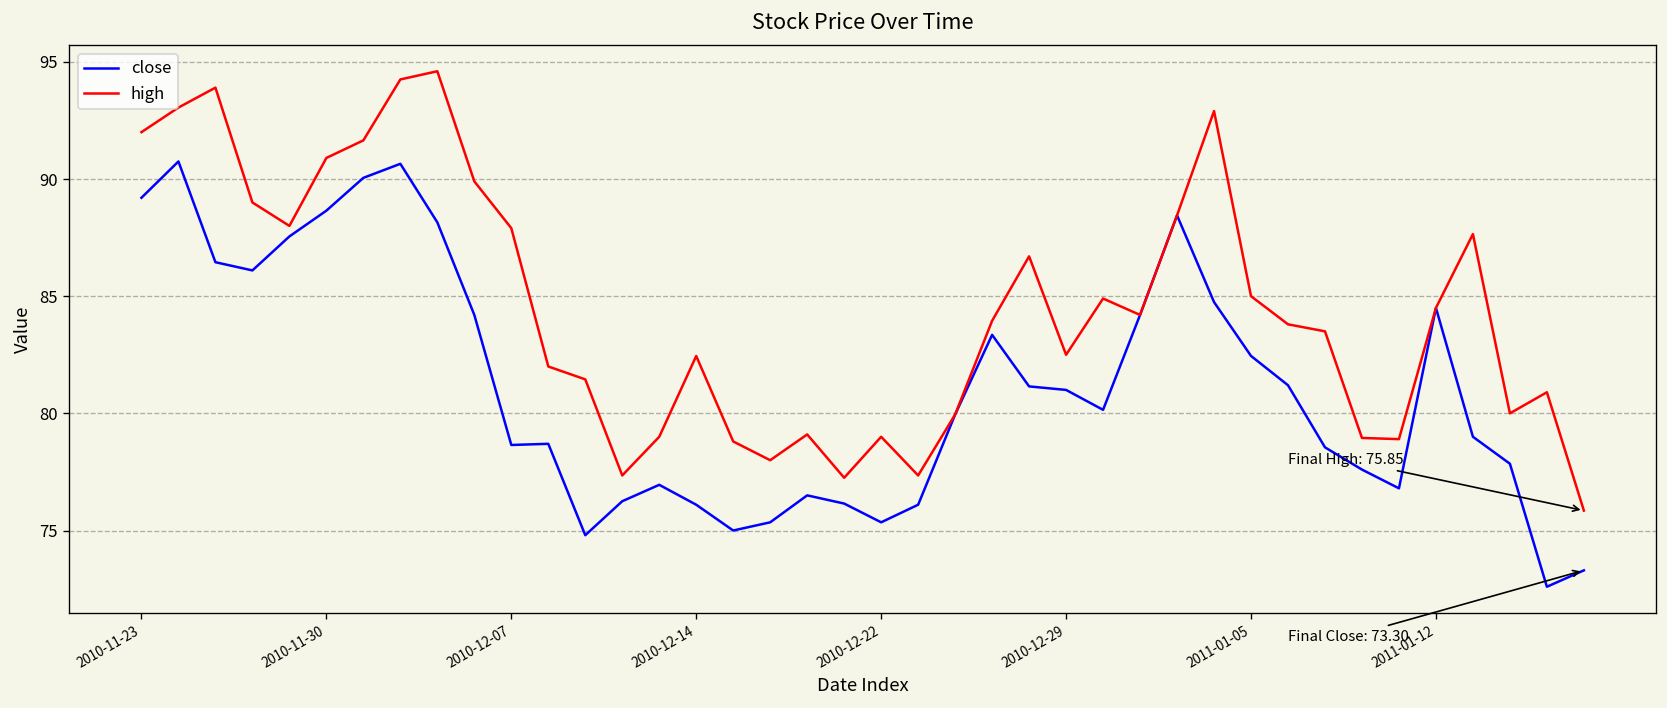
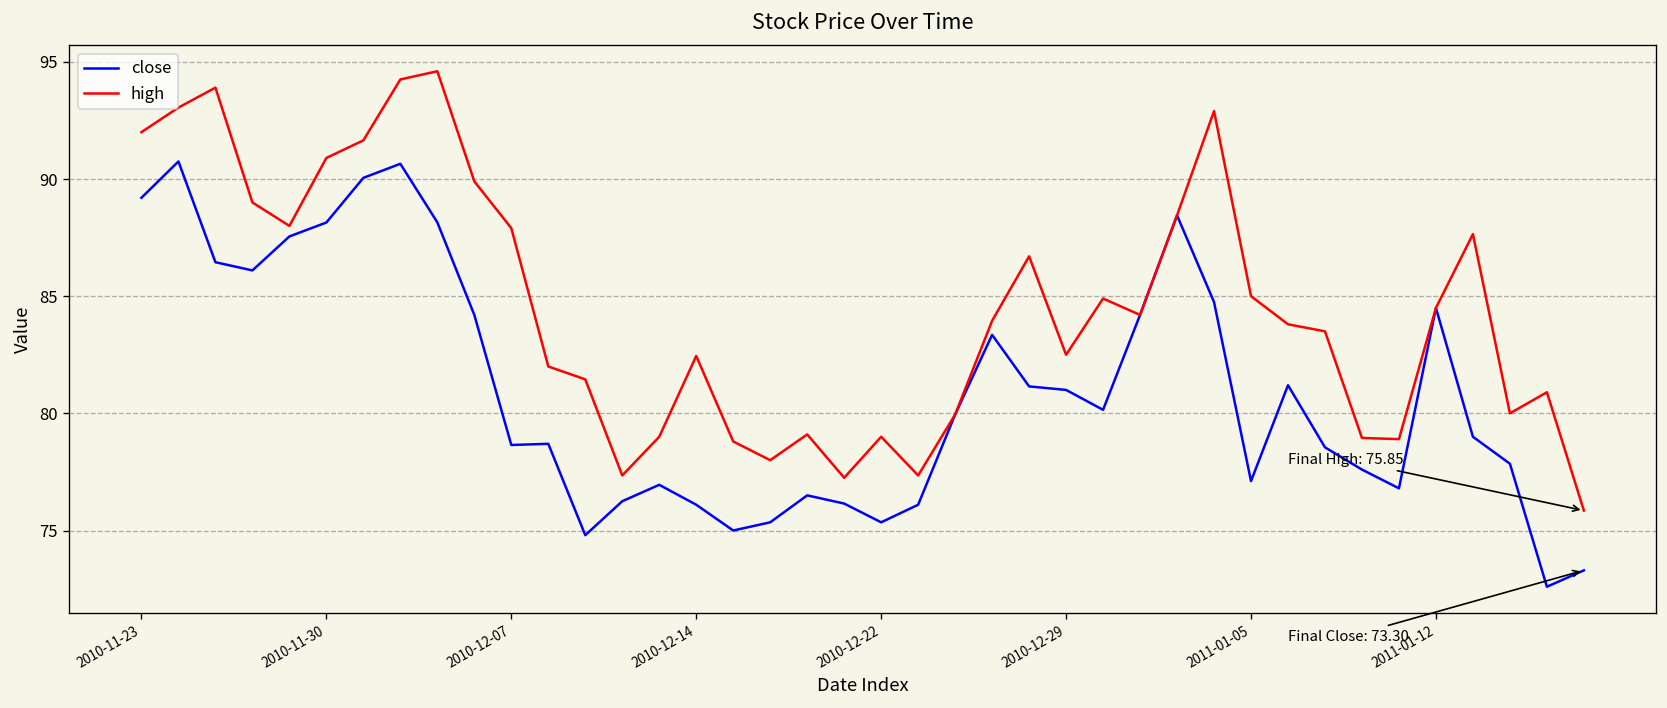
close, 2010-11-30: 88.7 -> 88.1
close, 2011-01-05: 82.4 -> 77.1
